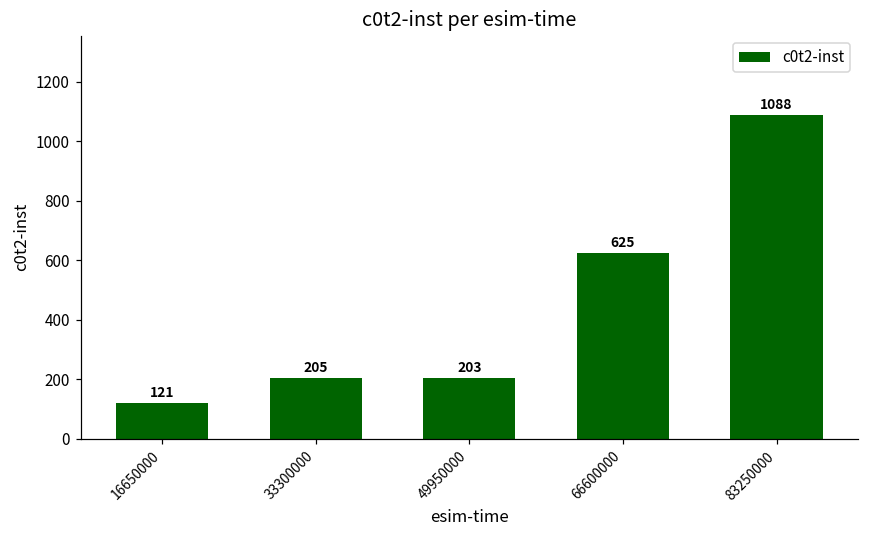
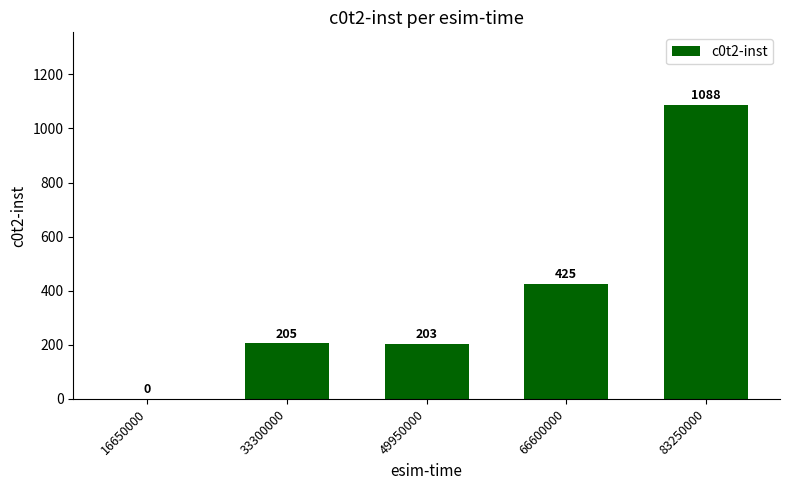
16650000: 121 -> 0
66600000: 625 -> 425
